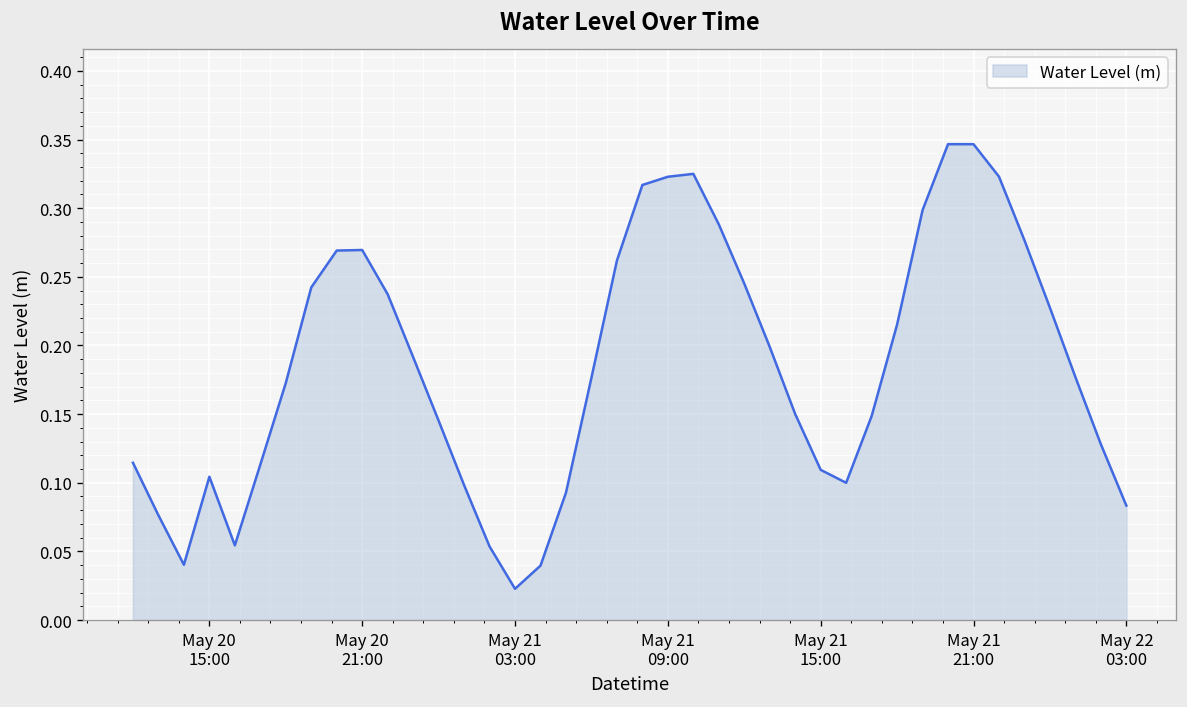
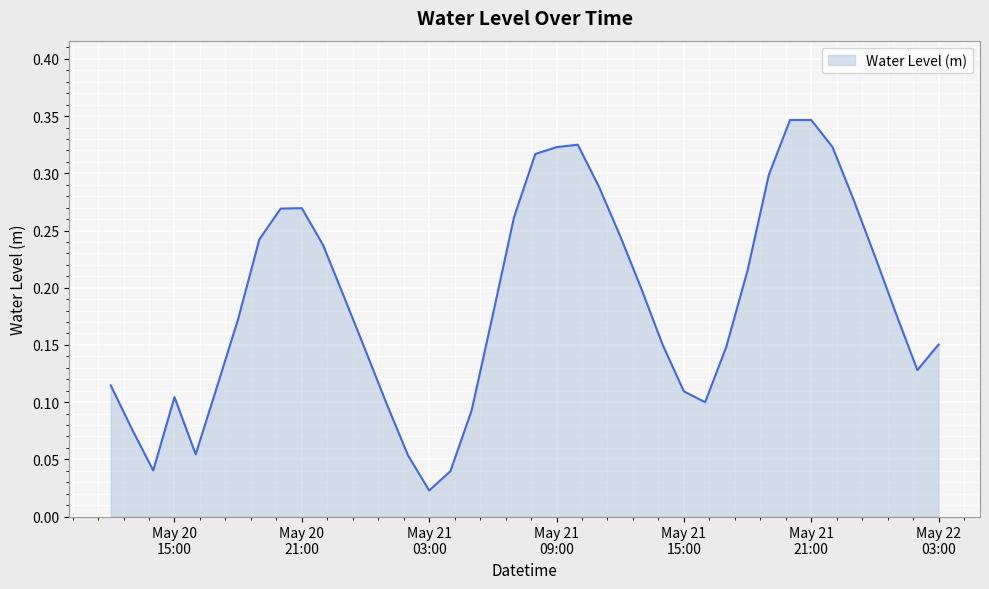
May 22 03:00: 0.083 -> 0.150
